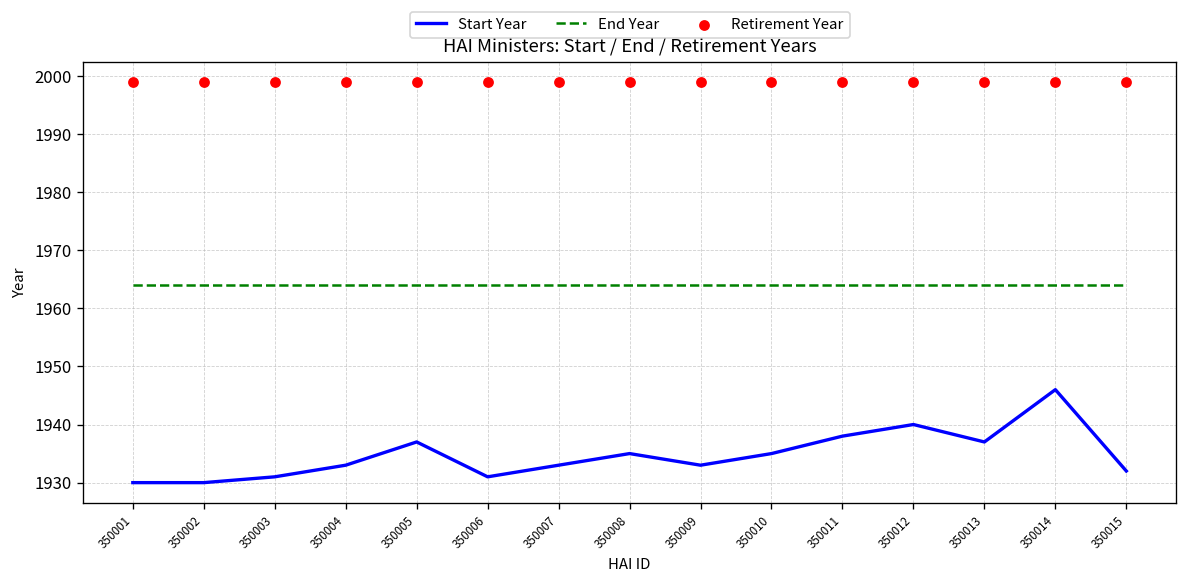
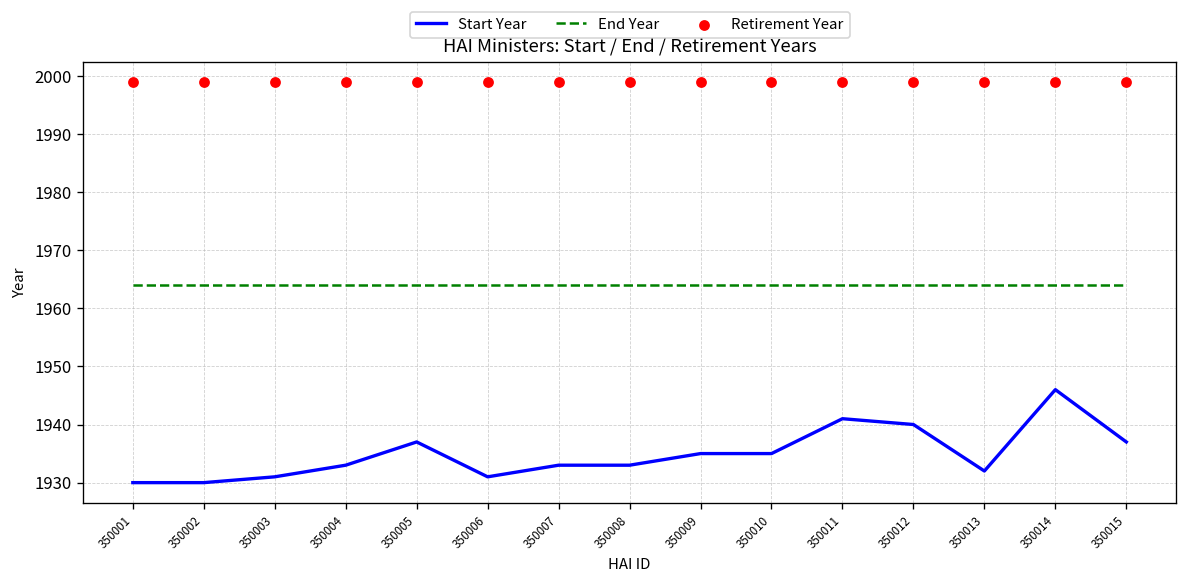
Start Year, 350008: 1935 -> 1933
Start Year, 350009: 1933 -> 1935
Start Year, 350011: 1938 -> 1941
Start Year, 350013: 1937 -> 1932
Start Year, 350015: 1932 -> 1937
